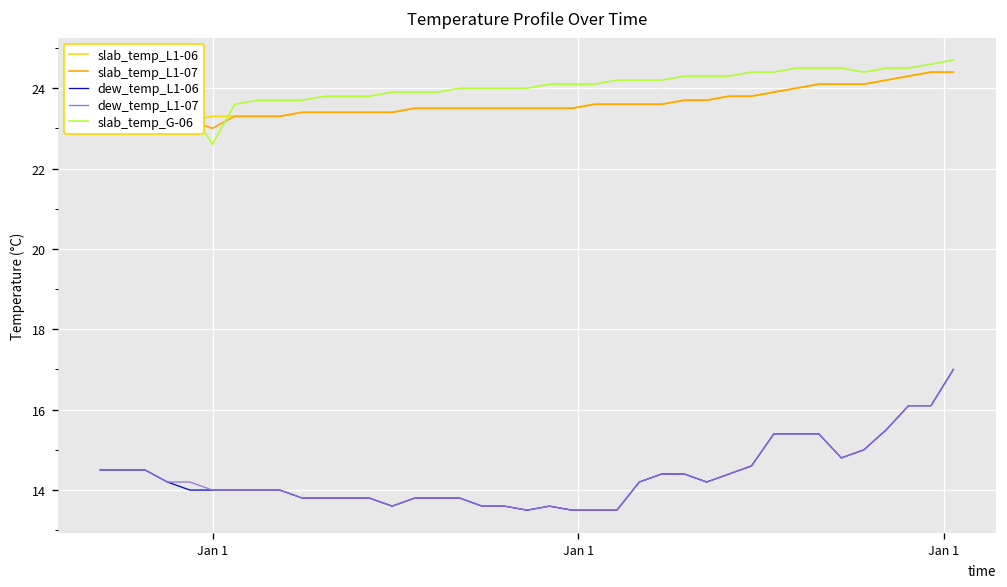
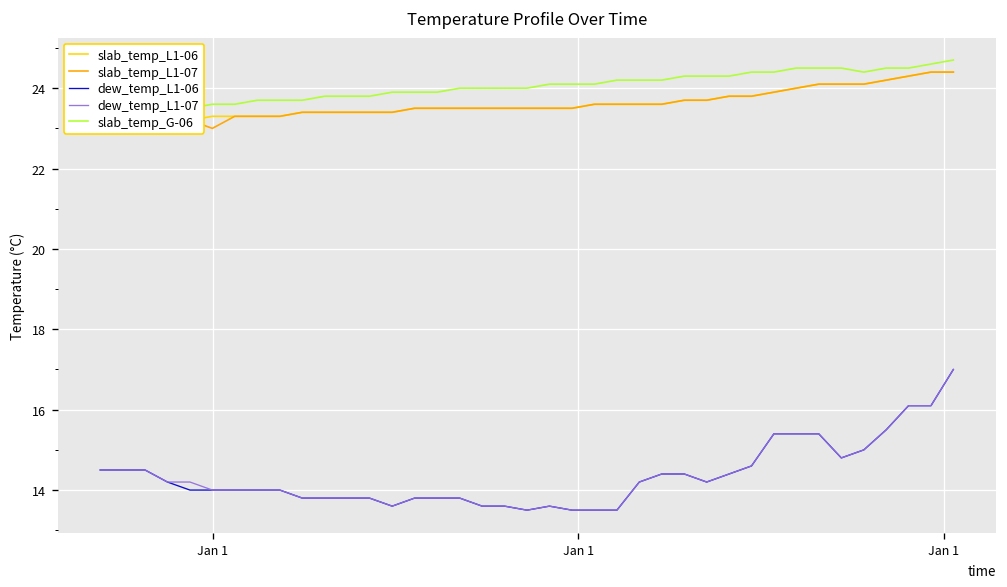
slab_temp_G-06, Jan 1: 22.6 -> 23.6
